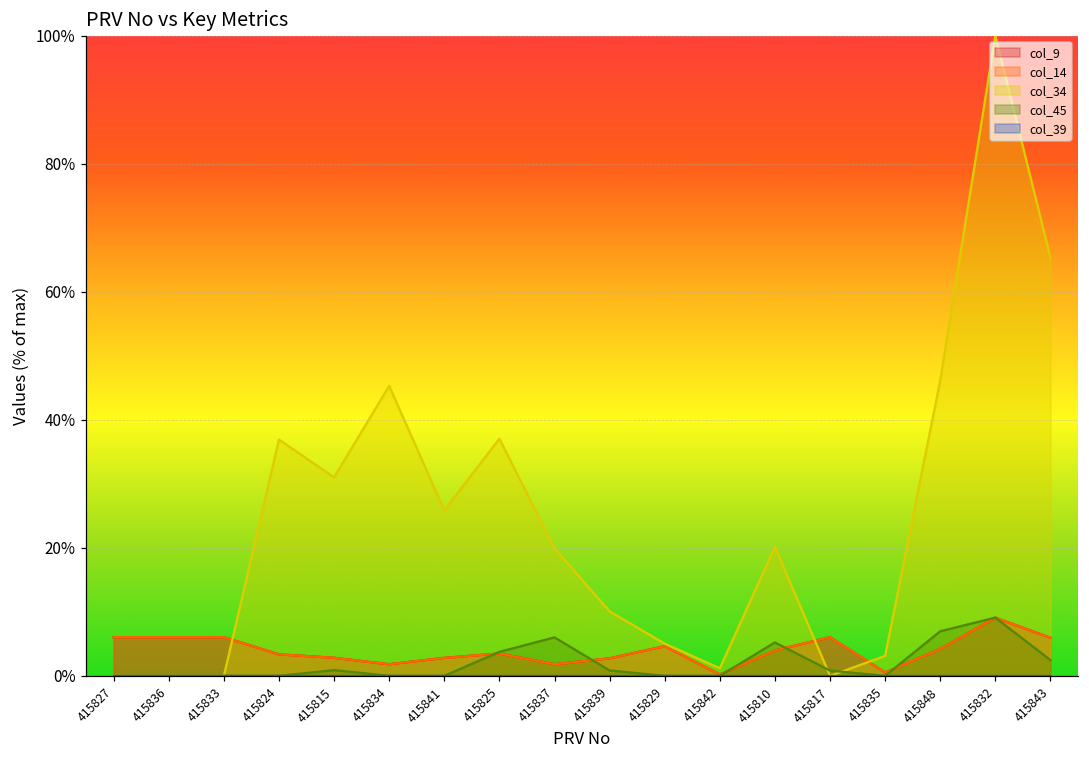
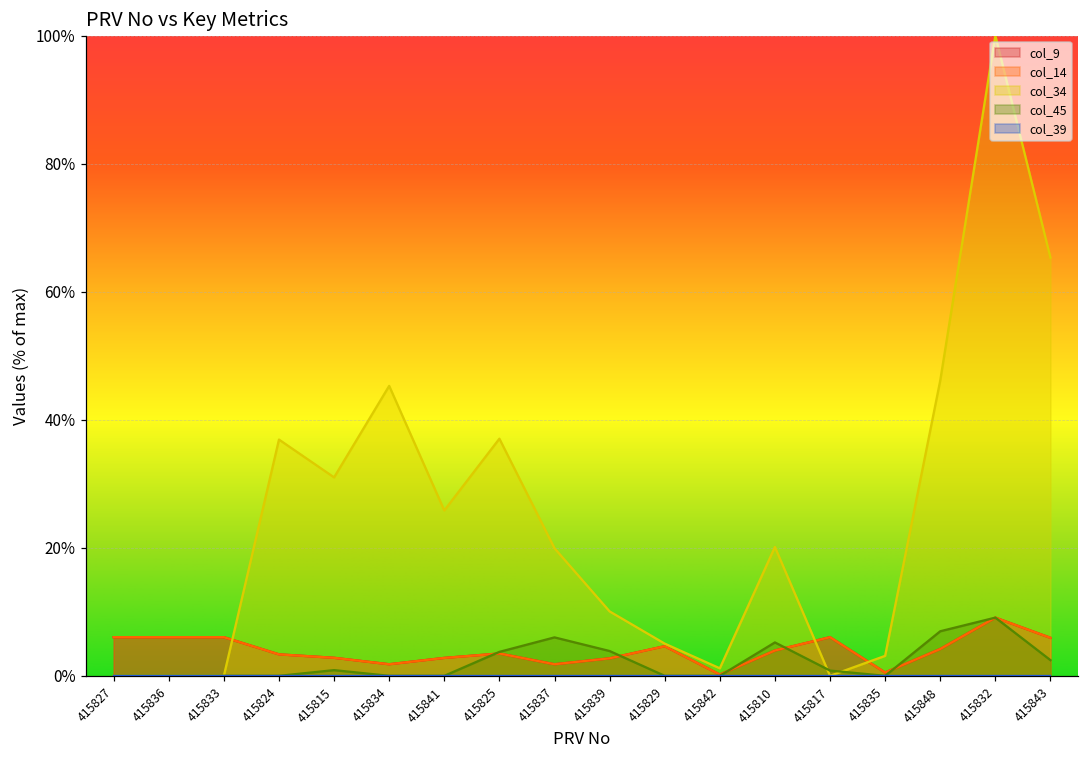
col_45, 415839: 1% -> 4%
